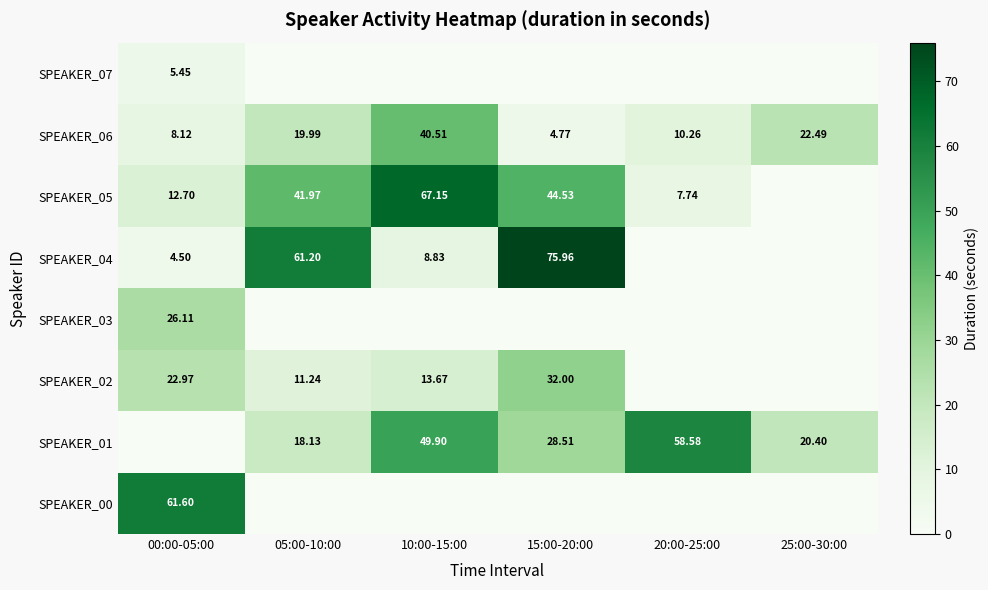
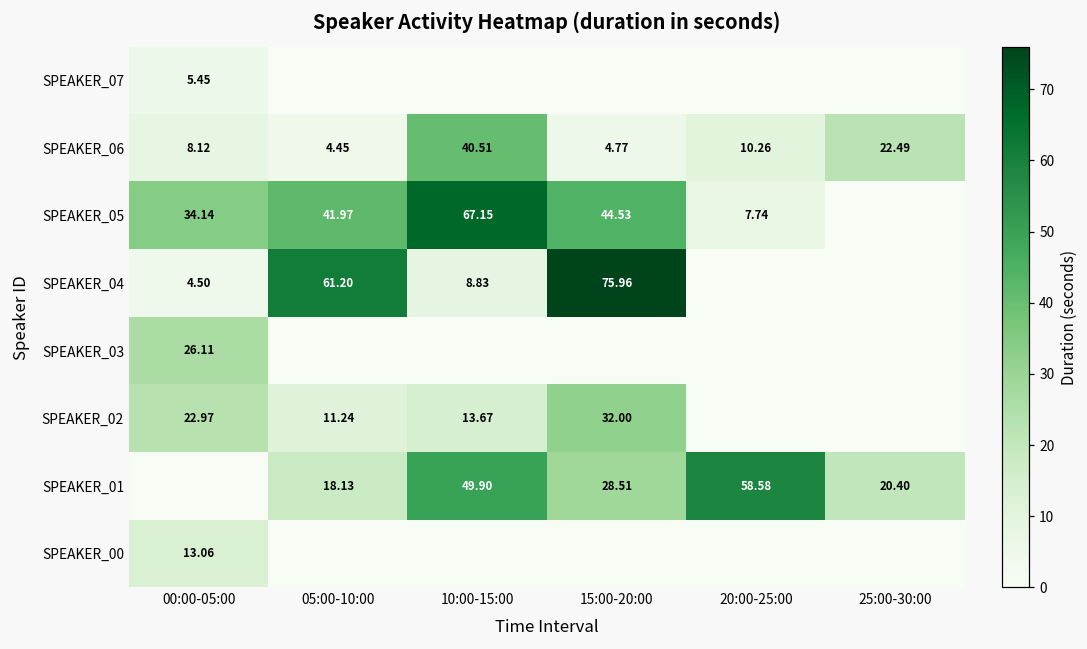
SPEAKER_06, 05:00-10:00: 19.99 -> 4.45
SPEAKER_05, 00:00-05:00: 12.70 -> 34.14
SPEAKER_00, 00:00-05:00: 61.60 -> 13.06
